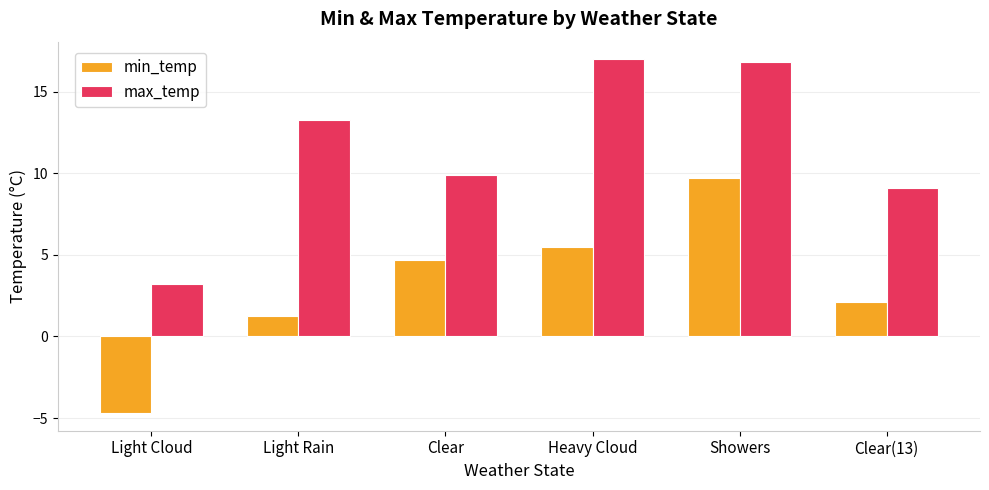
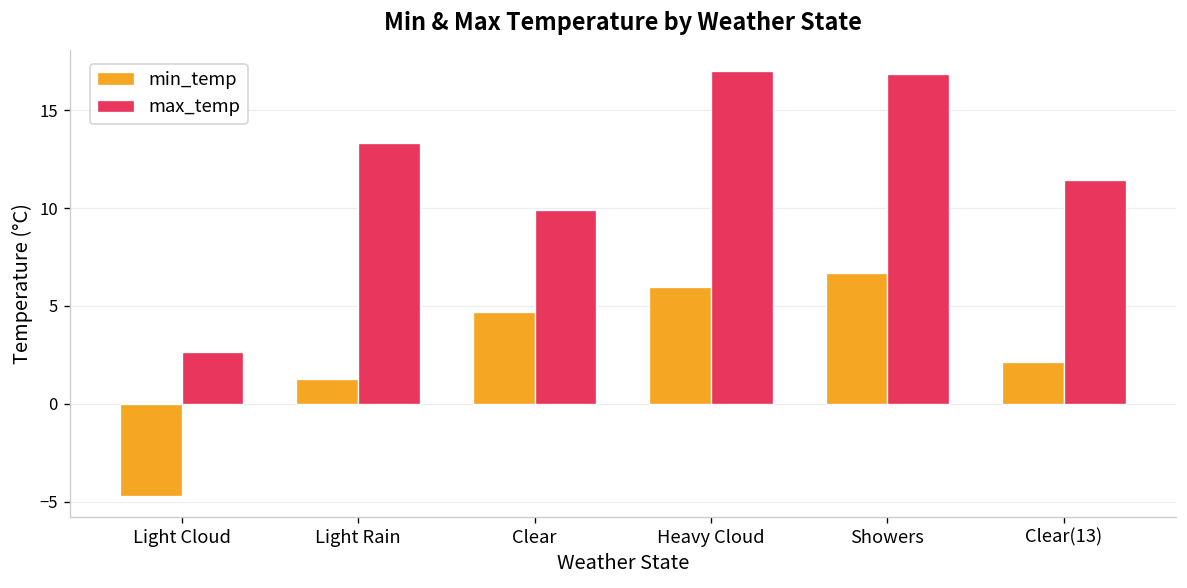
max_temp, Light Cloud: 3.2 -> 2.7
min_temp, Heavy Cloud: 5.5 -> 6.0
min_temp, Showers: 9.7 -> 6.7
max_temp, Clear(13): 9.1 -> 11.4
